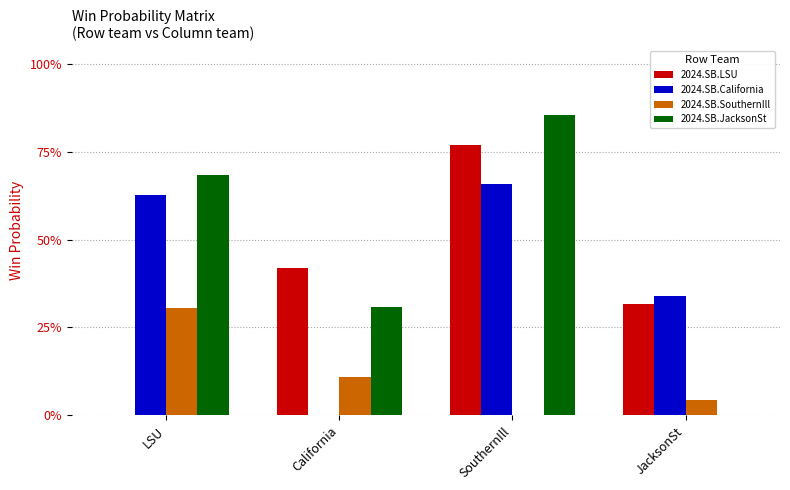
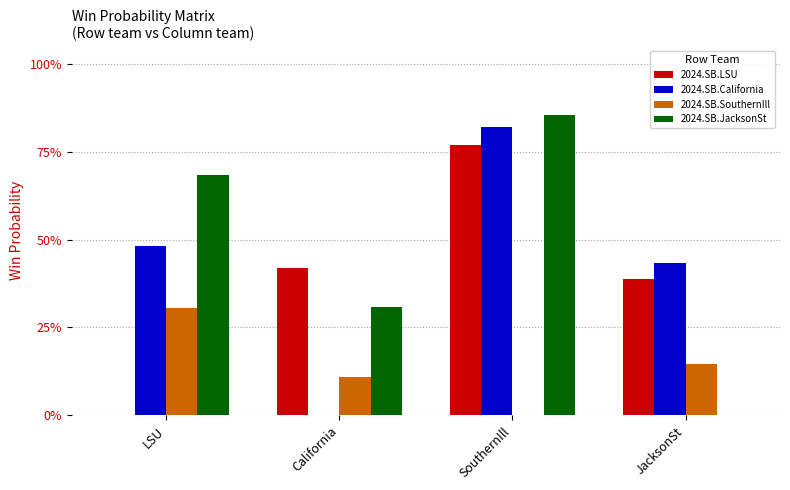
2024.SB.California, LSU: 63% -> 48%
2024.SB.California, SouthernIll: 66% -> 82%
2024.SB.LSU, JacksonSt: 32% -> 39%
2024.SB.California, JacksonSt: 34% -> 43%
2024.SB.SouthernIll, JacksonSt: 5% -> 14%
